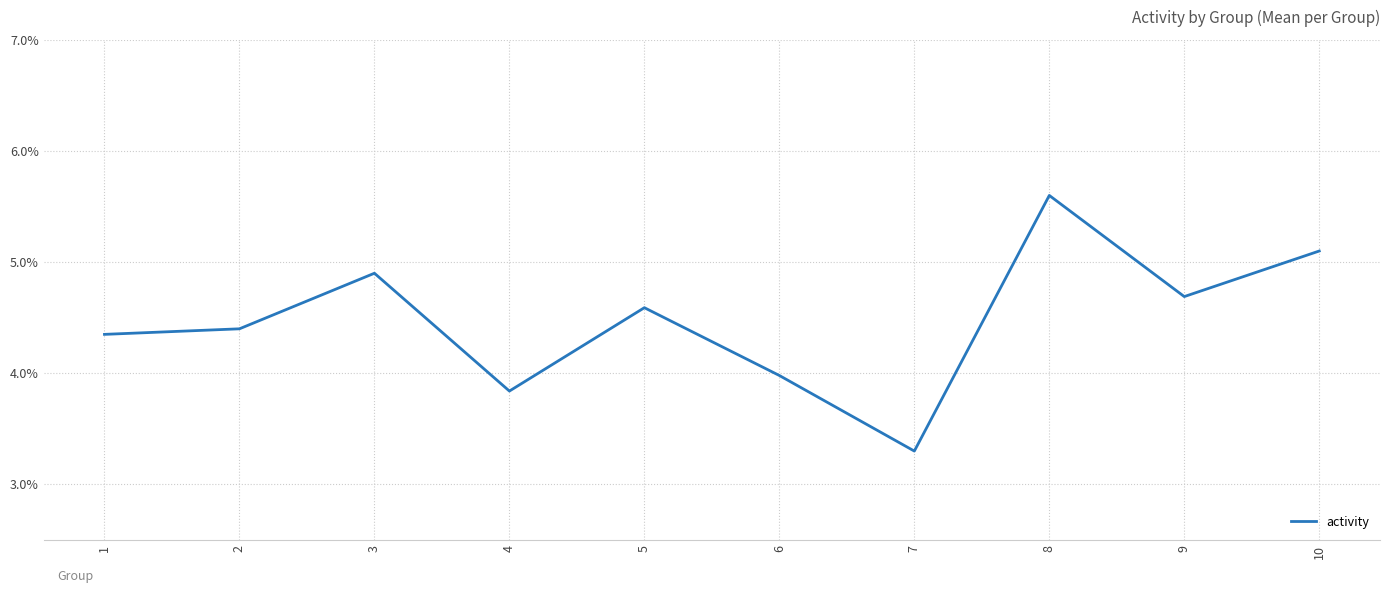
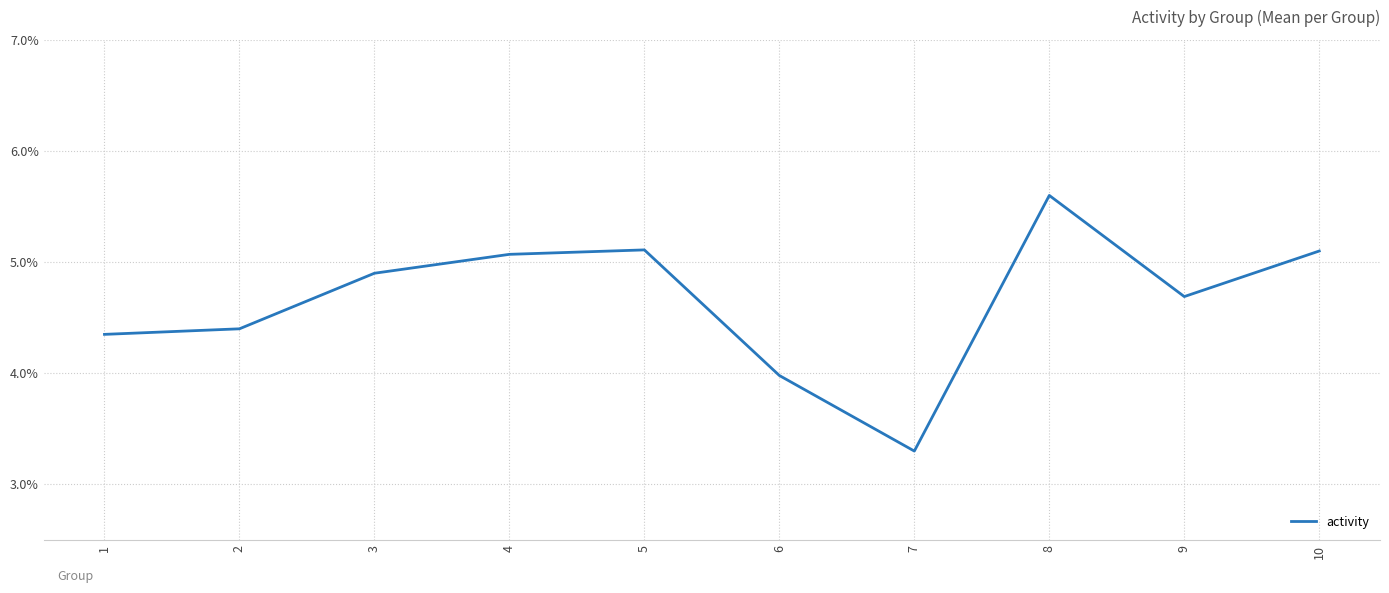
4: 3.84% -> 5.07%
5: 4.59% -> 5.11%
